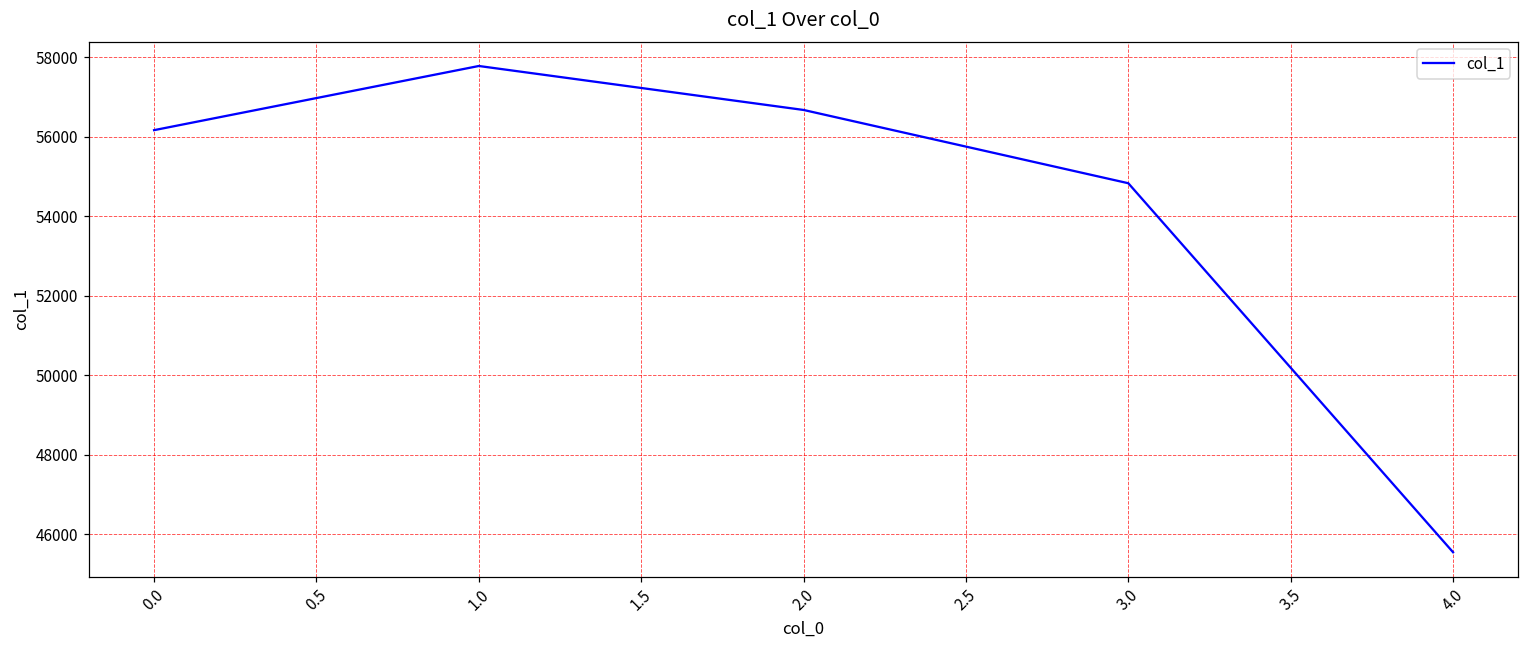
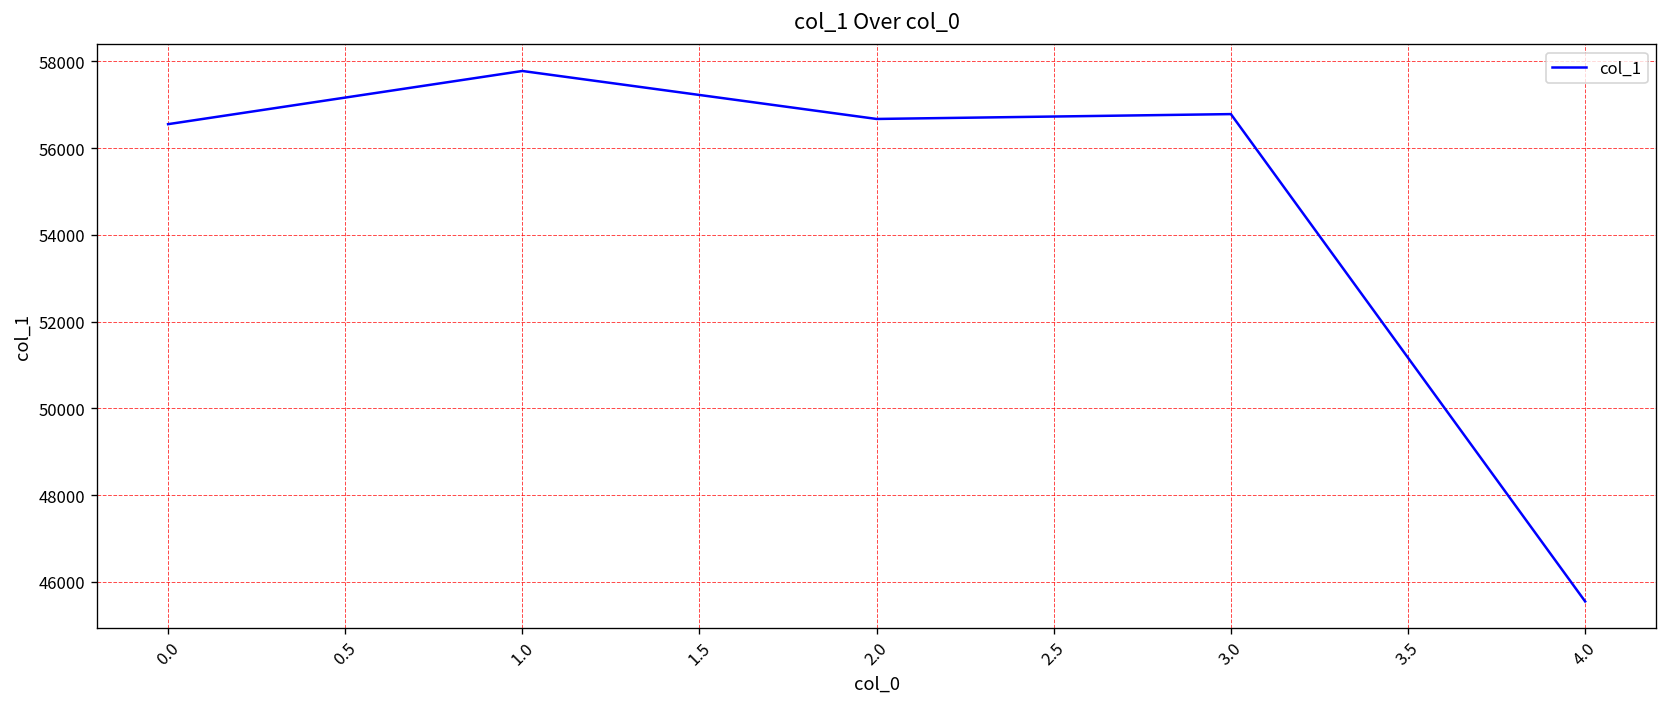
0.0: 56200 -> 56600
3.0: 54800 -> 56800
